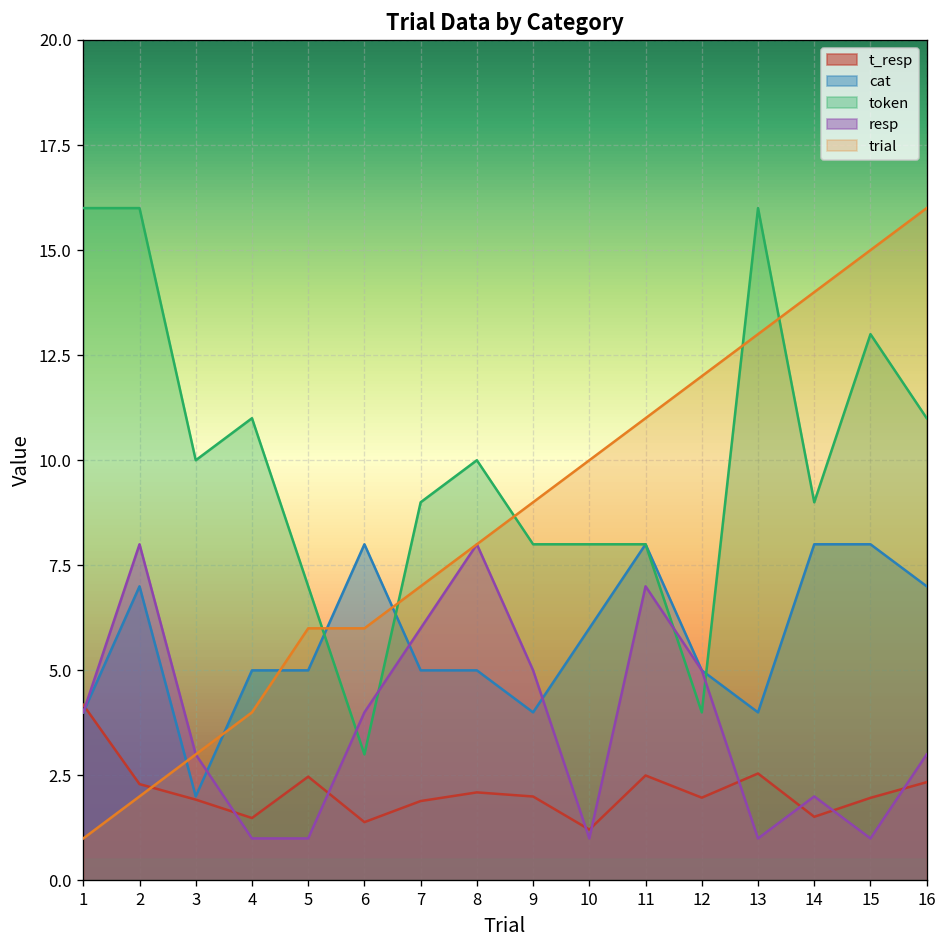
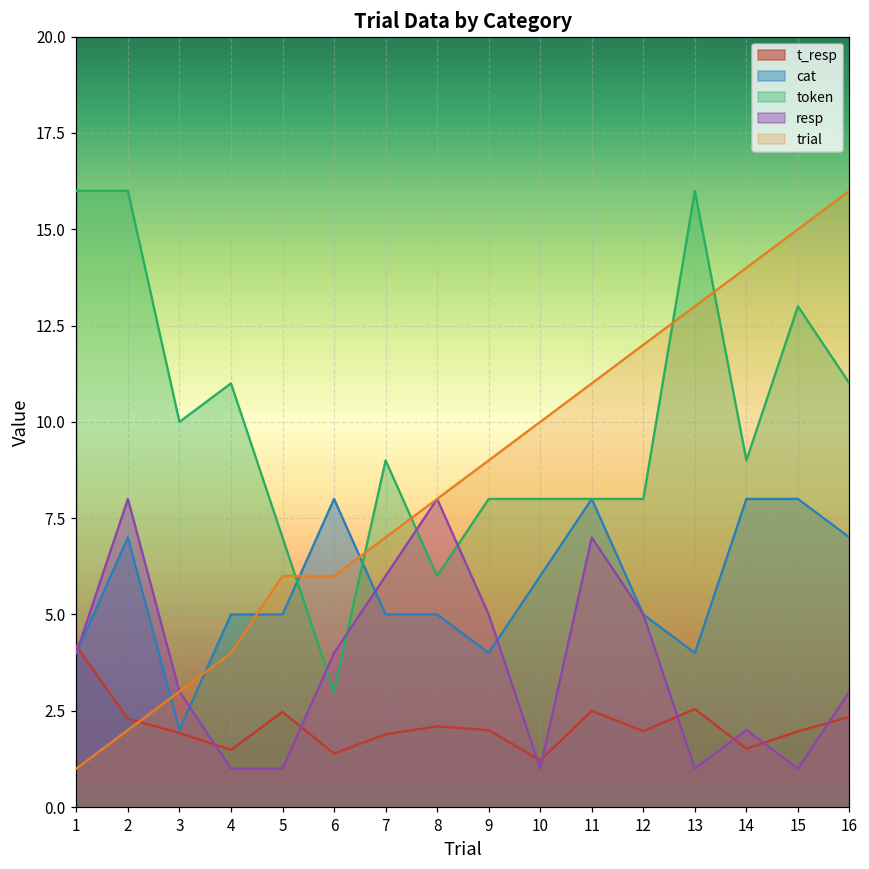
token, 8: 10 -> 6
token, 12: 4 -> 8
